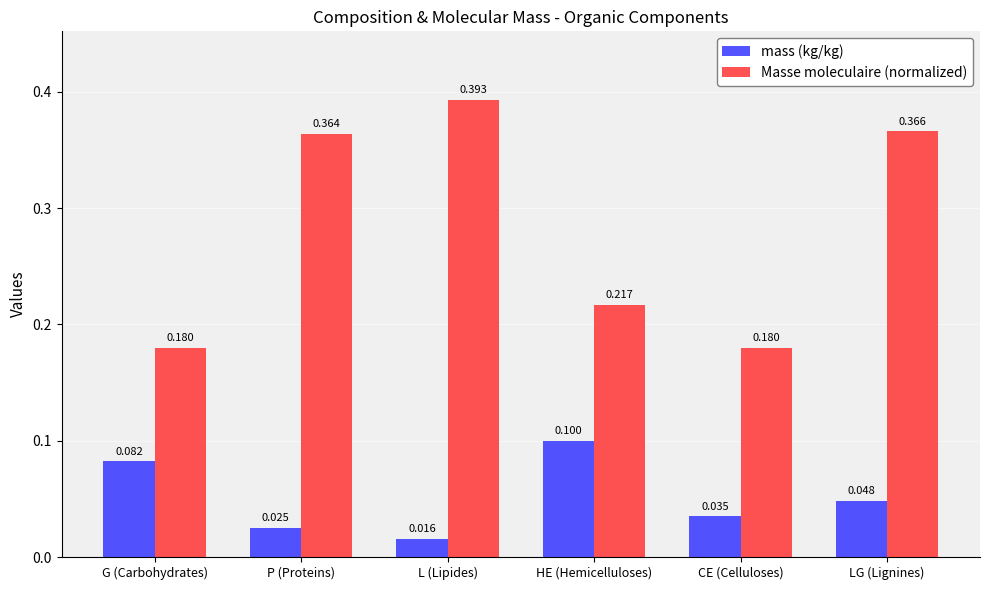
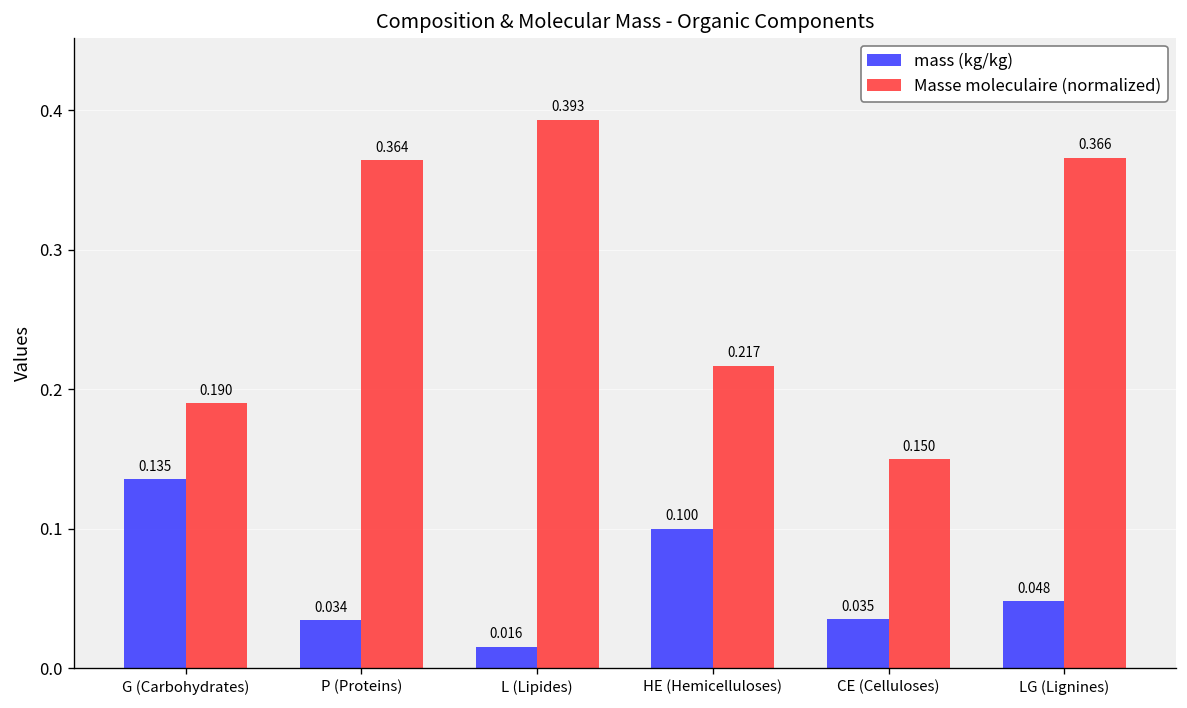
mass (kg/kg), G (Carbohydrates): 0.082 -> 0.135
Masse moleculaire (normalized), G (Carbohydrates): 0.180 -> 0.190
mass (kg/kg), P (Proteins): 0.025 -> 0.034
Masse moleculaire (normalized), CE (Celluloses): 0.180 -> 0.150
